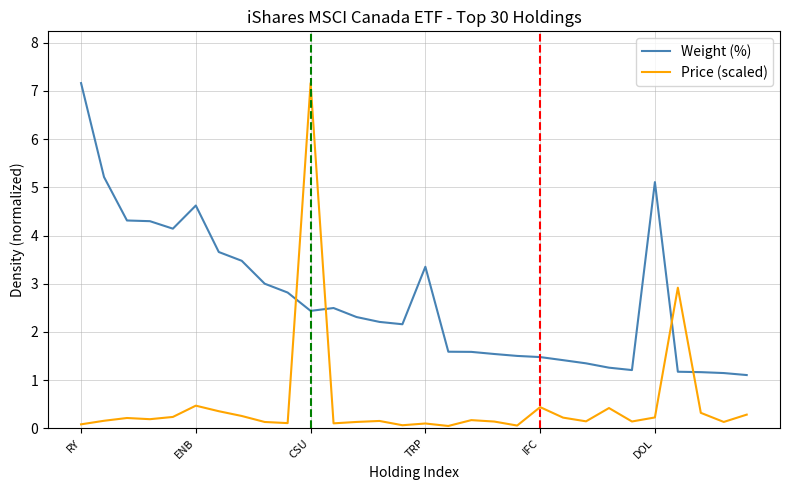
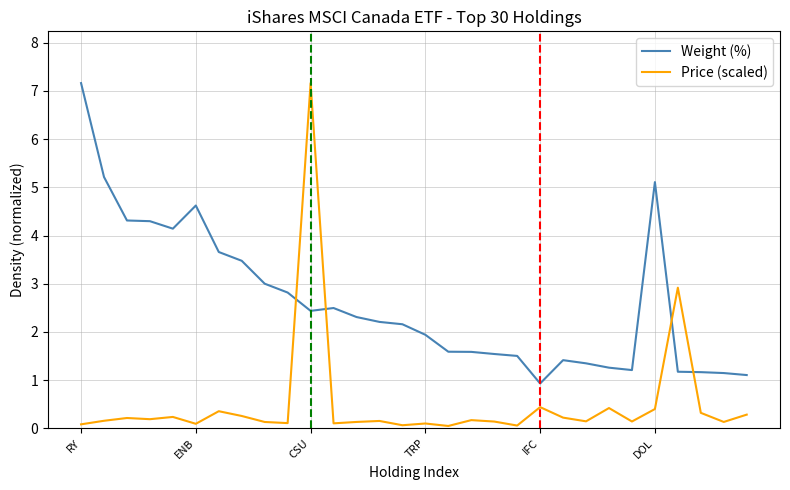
Price (scaled), ENB: 0.5 -> 0.1
Weight (%), TRP: 3.4 -> 1.9
Weight (%), IFC: 1.5 -> 0.9
Price (scaled), DOL: 0.2 -> 0.4
